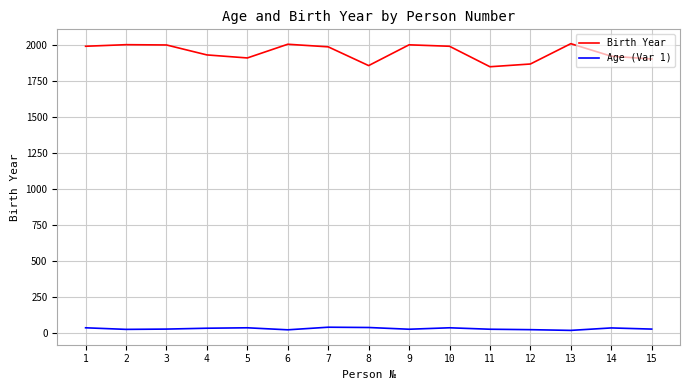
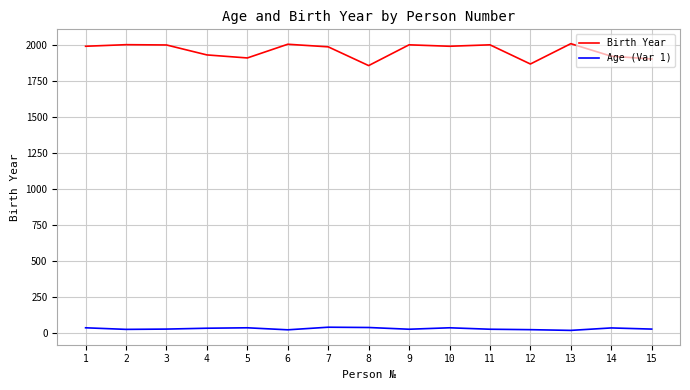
Birth Year, 11: 1850 -> 2000
